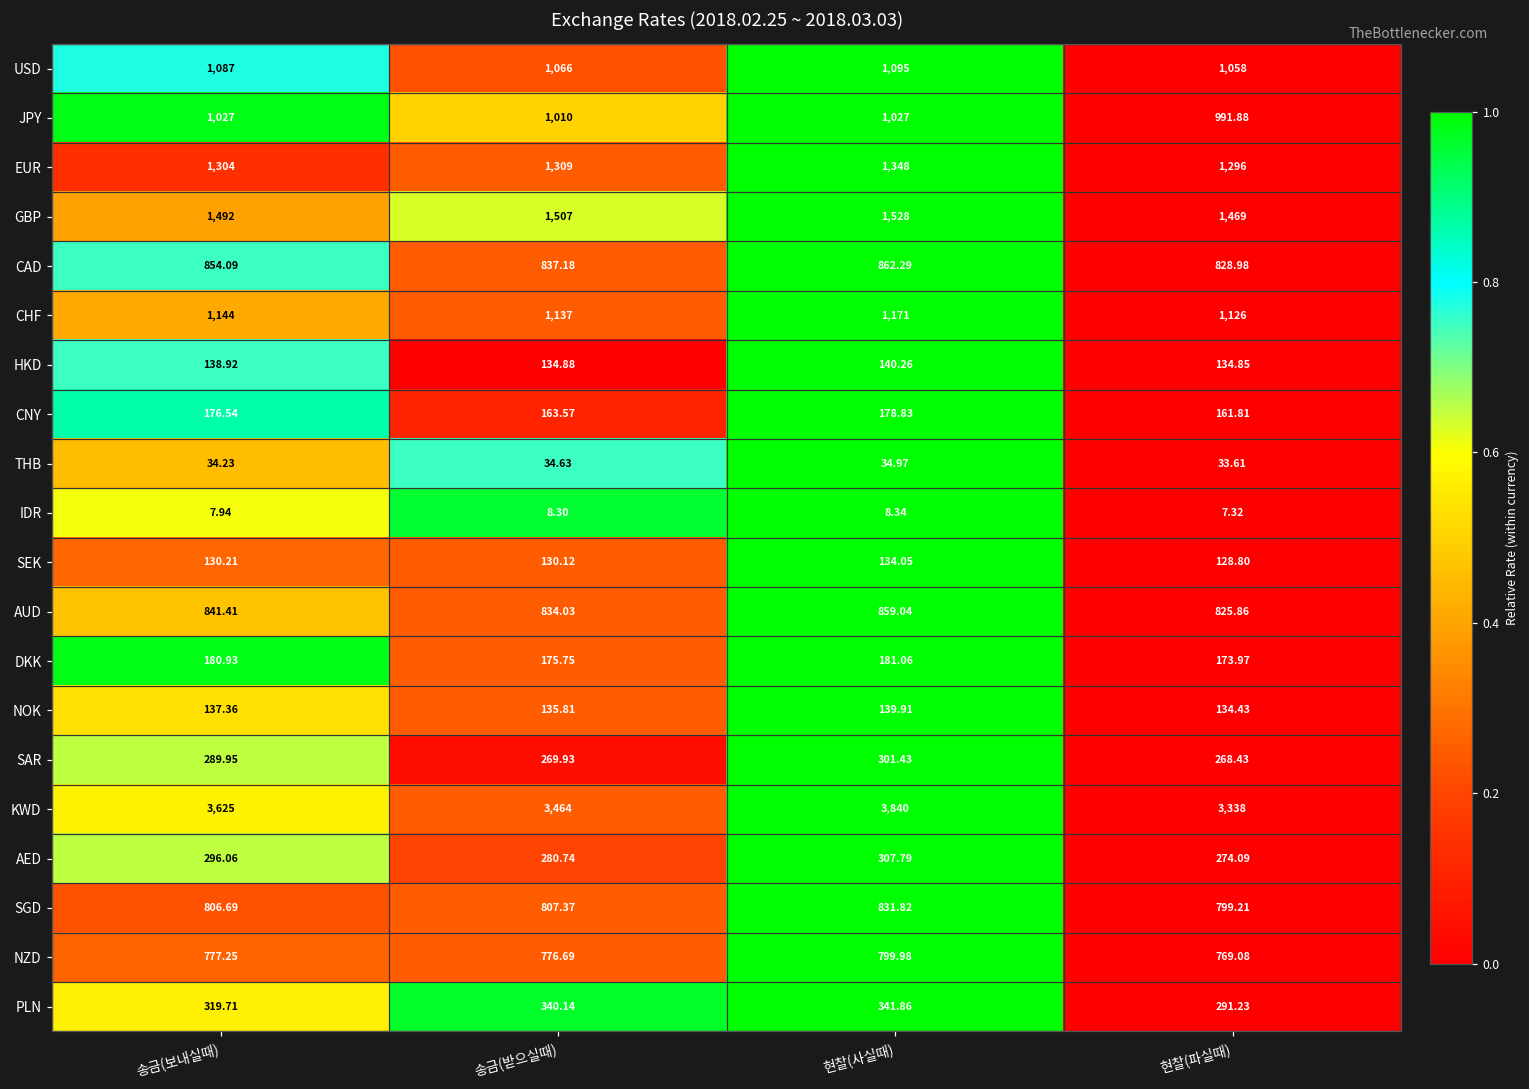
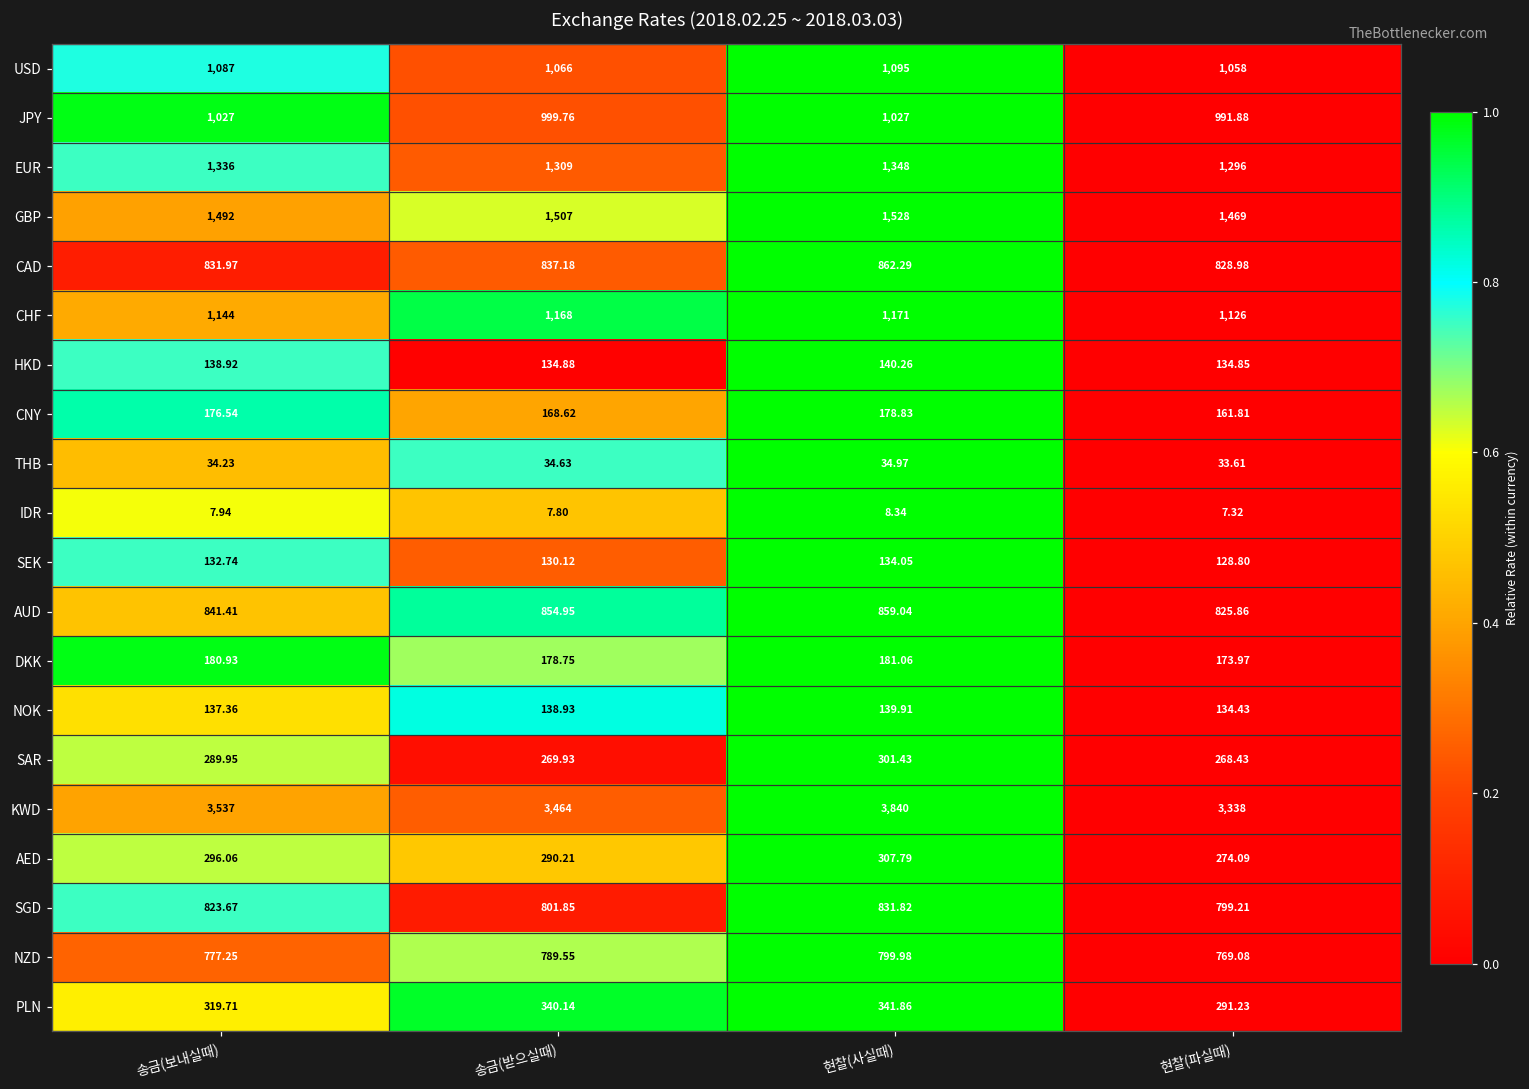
JPY, 송금(받으실때): 1,010 -> 999.76
EUR, 송금(보내실때): 1,304 -> 1,336
CAD, 송금(보내실때): 854.09 -> 831.97
CHF, 송금(받으실때): 1,137 -> 1,168
CNY, 송금(받으실때): 163.57 -> 168.62
IDR, 송금(받으실때): 8.30 -> 7.80
SEK, 송금(보내실때): 130.21 -> 132.74
AUD, 송금(받으실때): 834.03 -> 854.95
DKK, 송금(받으실때): 175.75 -> 178.75
NOK, 송금(받으실때): 135.81 -> 138.93
KWD, 송금(보내실때): 3,625 -> 3,537
AED, 송금(받으실때): 280.74 -> 290.21
SGD, 송금(보내실때): 806.69 -> 823.67
SGD, 송금(받으실때): 807.37 -> 801.85
NZD, 송금(받으실때): 776.69 -> 789.55
